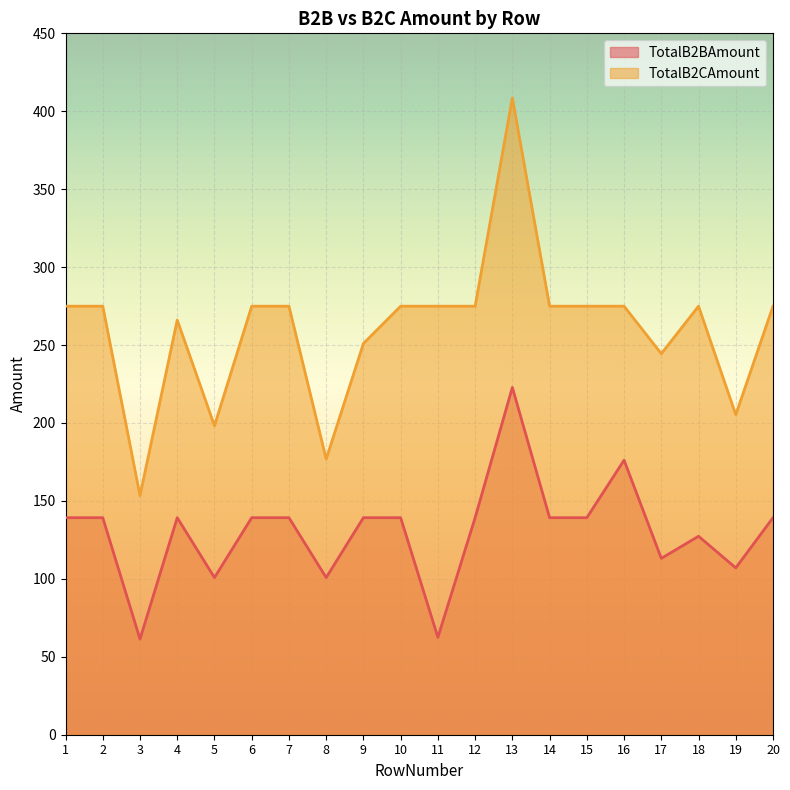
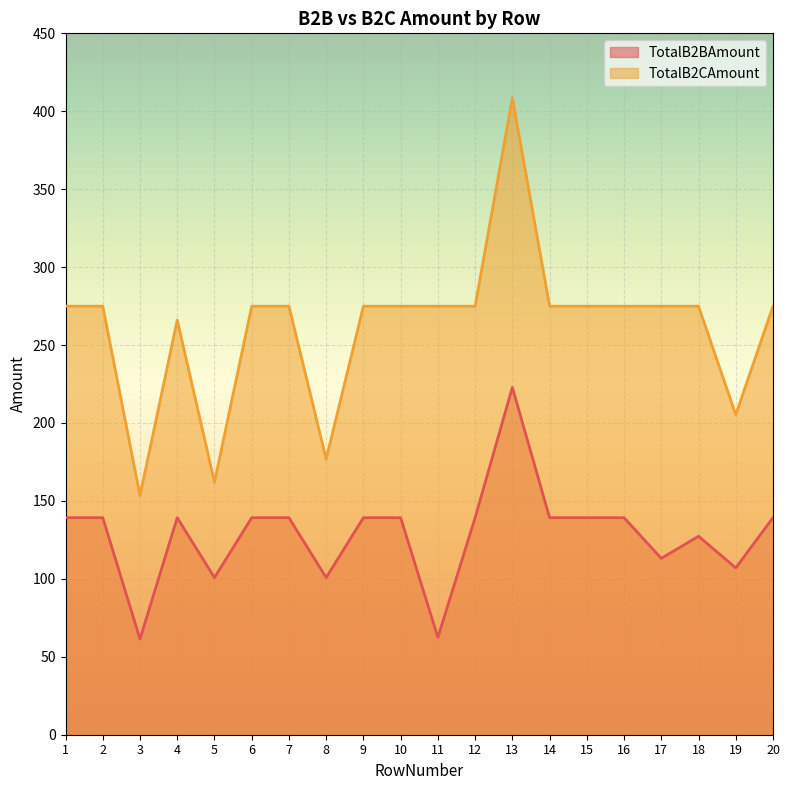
TotalB2CAmount, 5: 198 -> 162
TotalB2CAmount, 9: 251 -> 275
TotalB2BAmount, 16: 176 -> 139
TotalB2CAmount, 17: 244 -> 275
